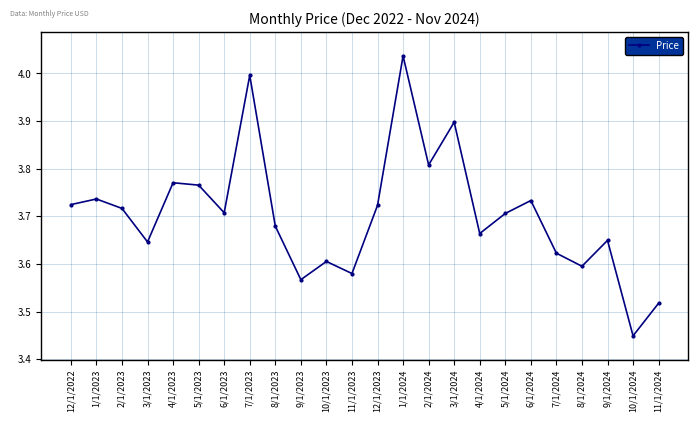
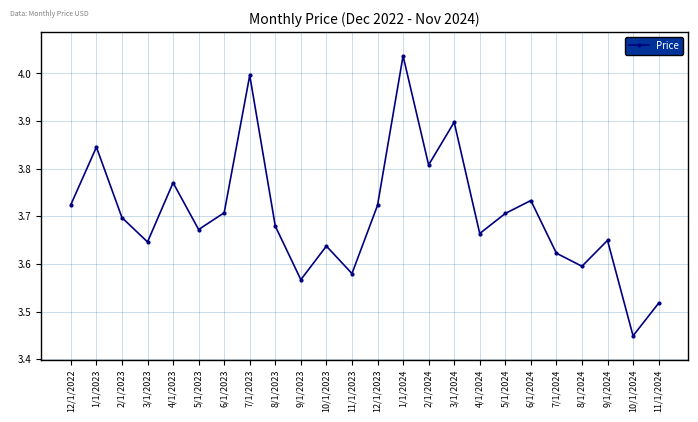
1/1/2023: 3.74 -> 3.85
2/1/2023: 3.72 -> 3.70
5/1/2023: 3.77 -> 3.67
10/1/2023: 3.61 -> 3.64
